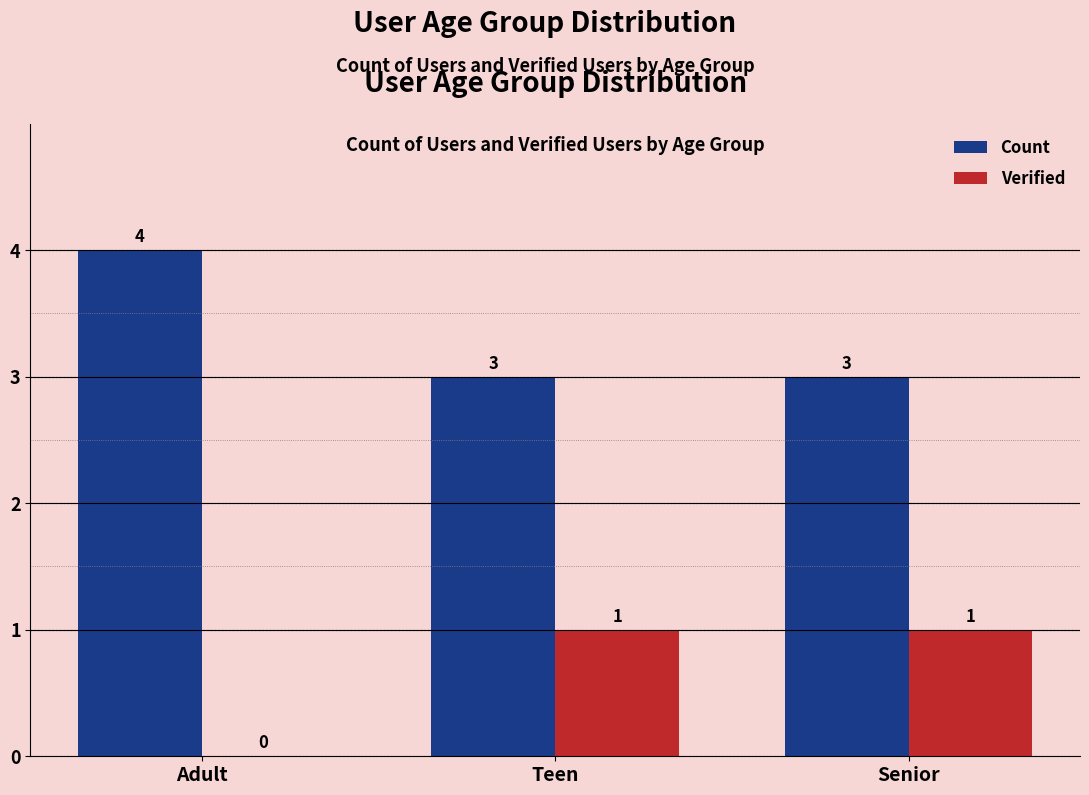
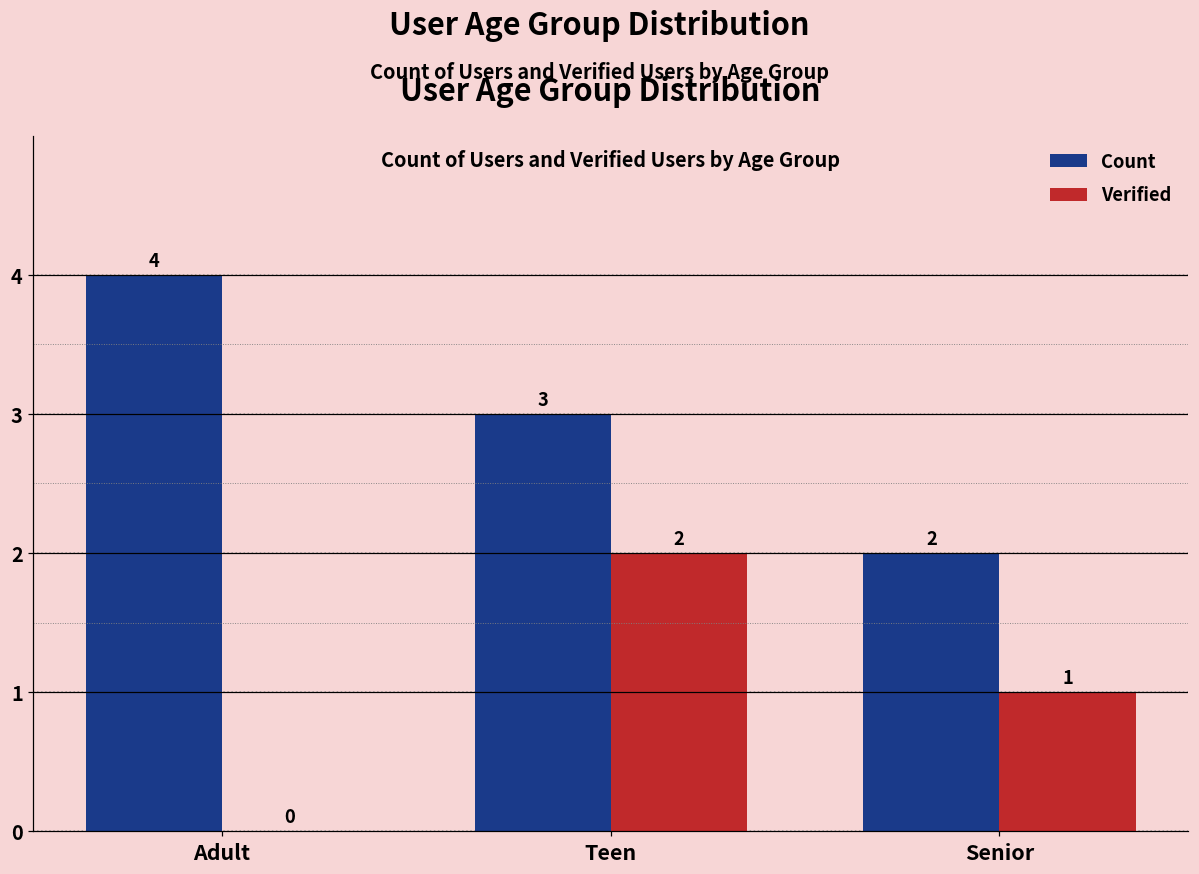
Verified, Teen: 1 -> 2
Count, Senior: 3 -> 2
